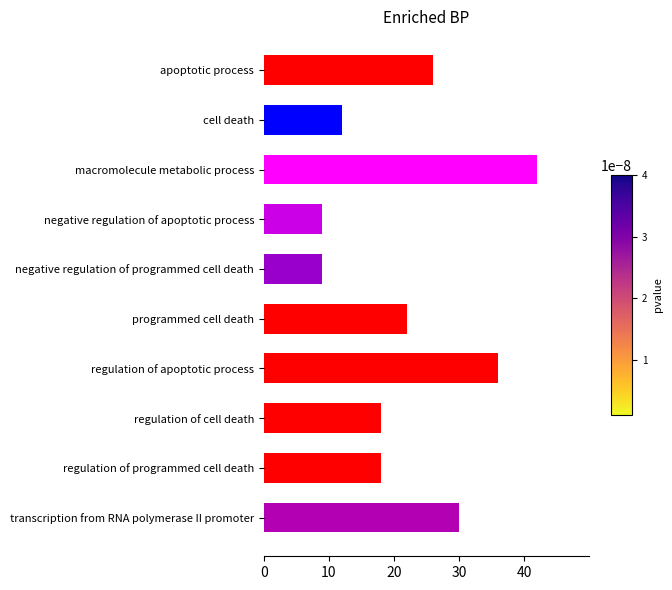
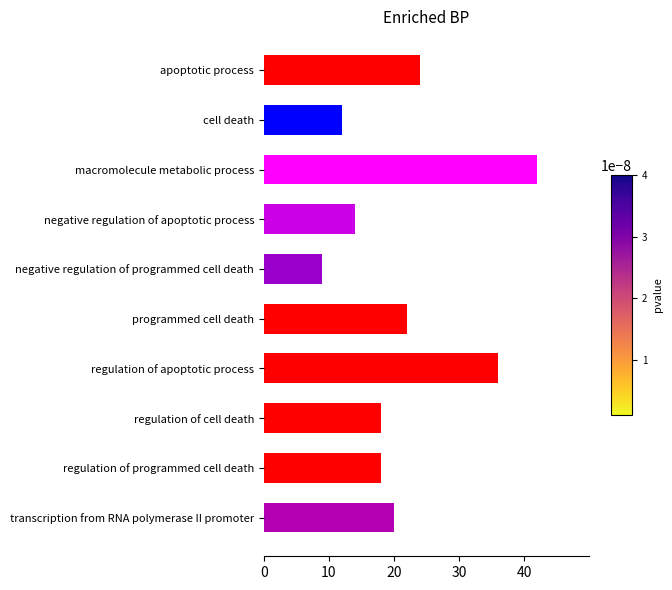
apoptotic process: 26 -> 24
negative regulation of apoptotic process: 9 -> 14
transcription from RNA polymerase II promoter: 30 -> 20
